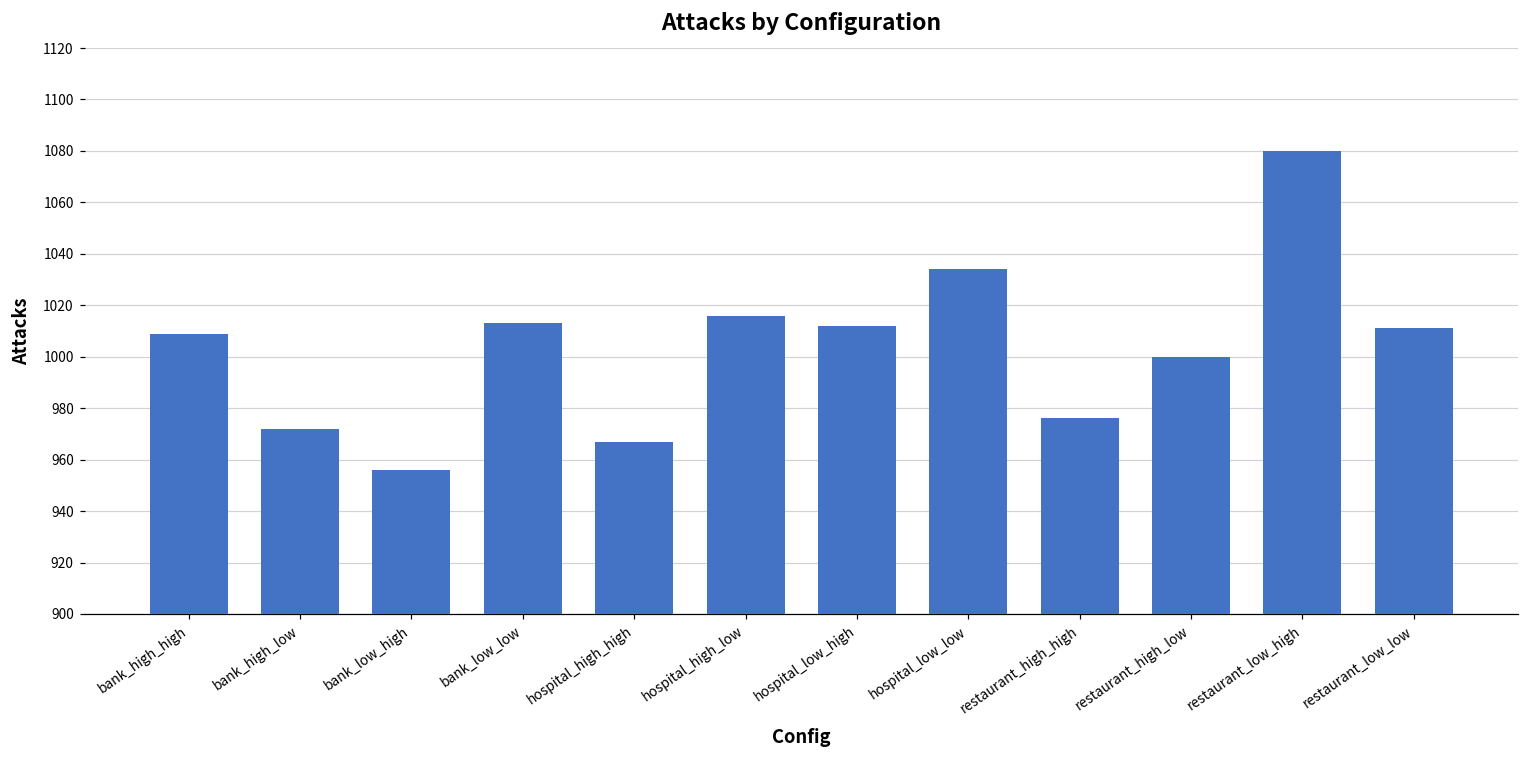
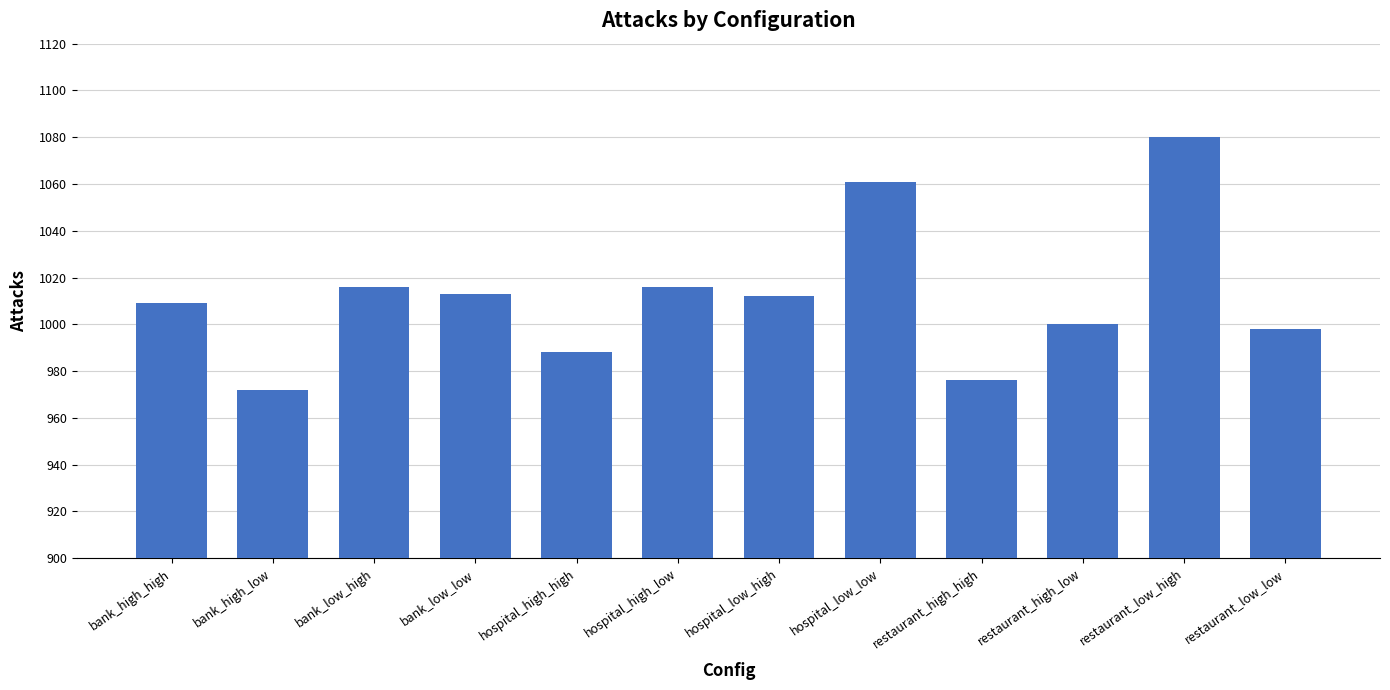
bank_low_high: 956 -> 1016
hospital_high_high: 967 -> 988
hospital_low_low: 1034 -> 1061
restaurant_low_low: 1011 -> 998
